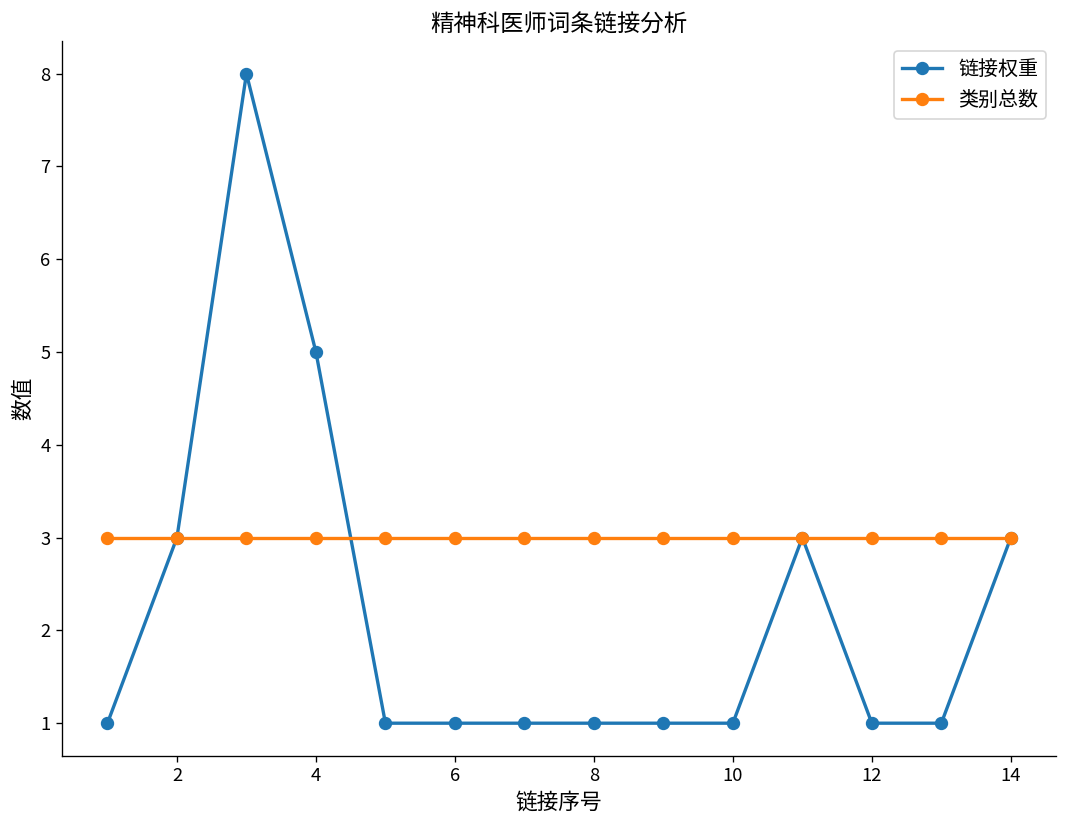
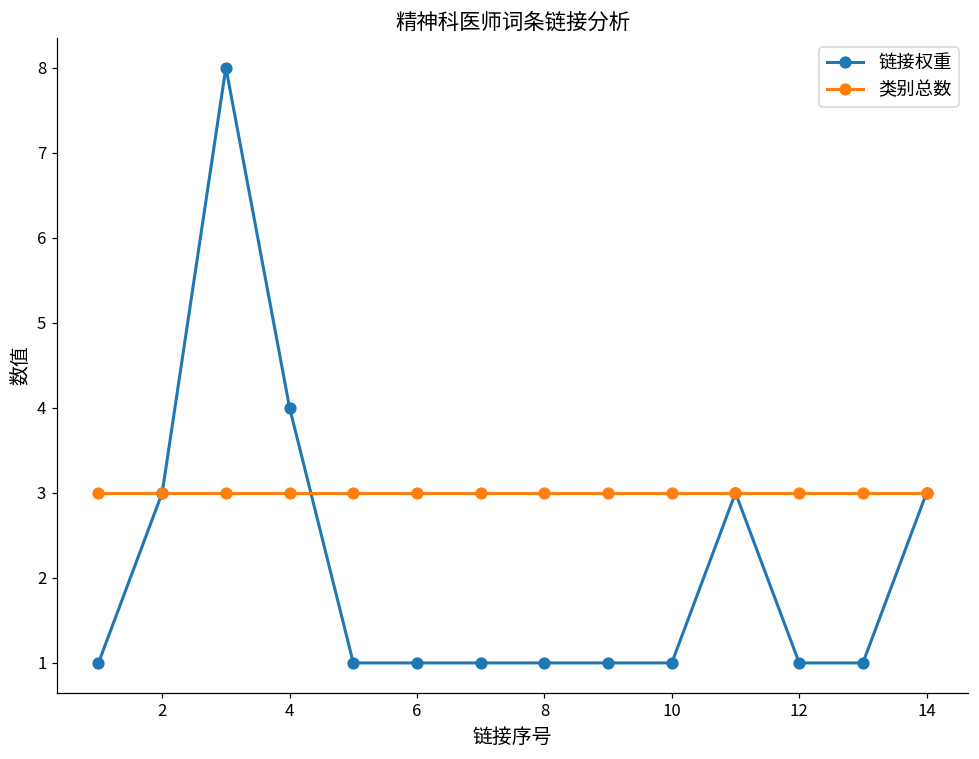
链接权重, 4: 5 -> 4
